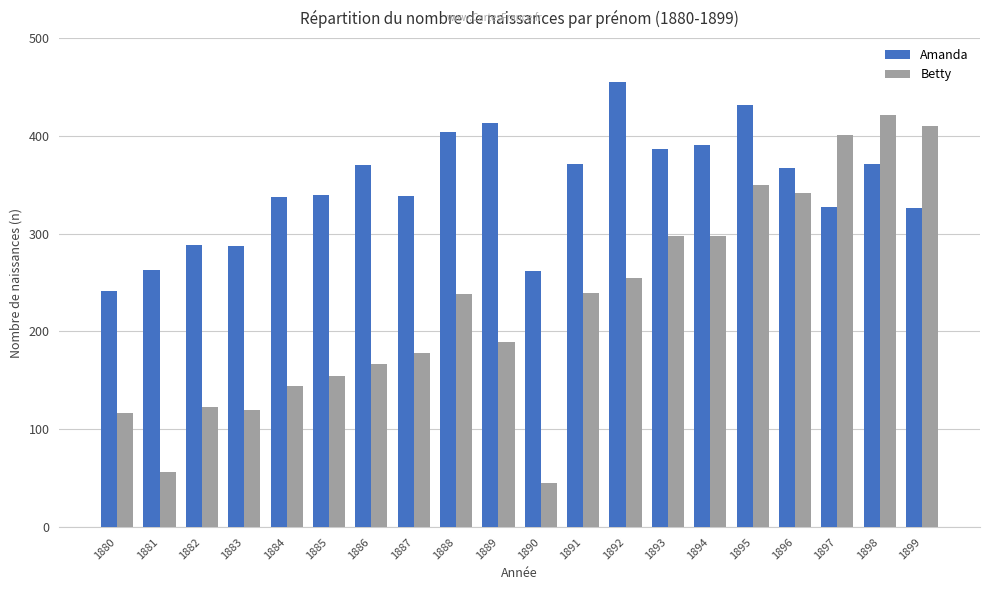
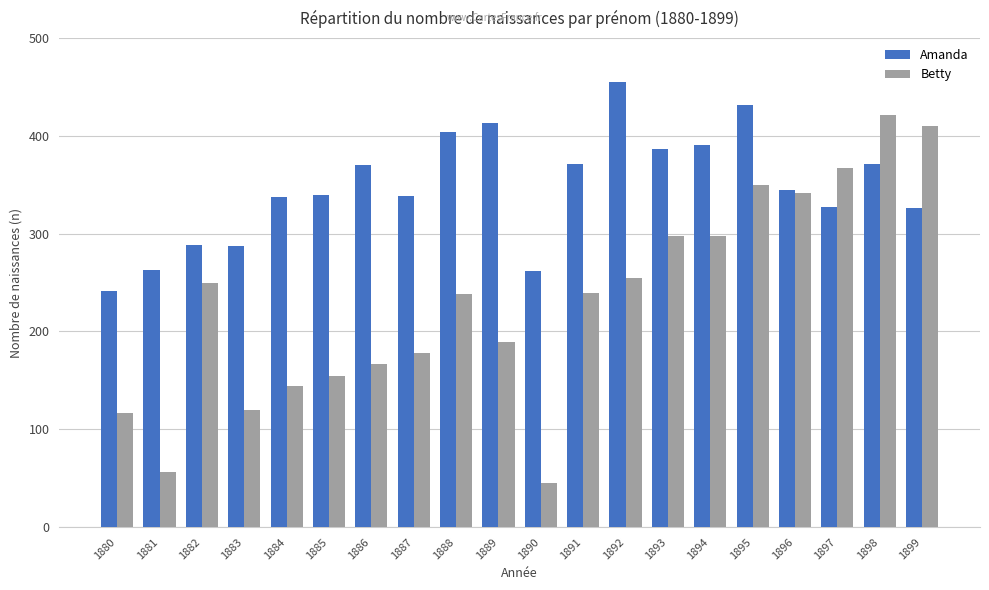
Betty, 1882: 120 -> 250
Amanda, 1896: 370 -> 350
Betty, 1897: 400 -> 370
